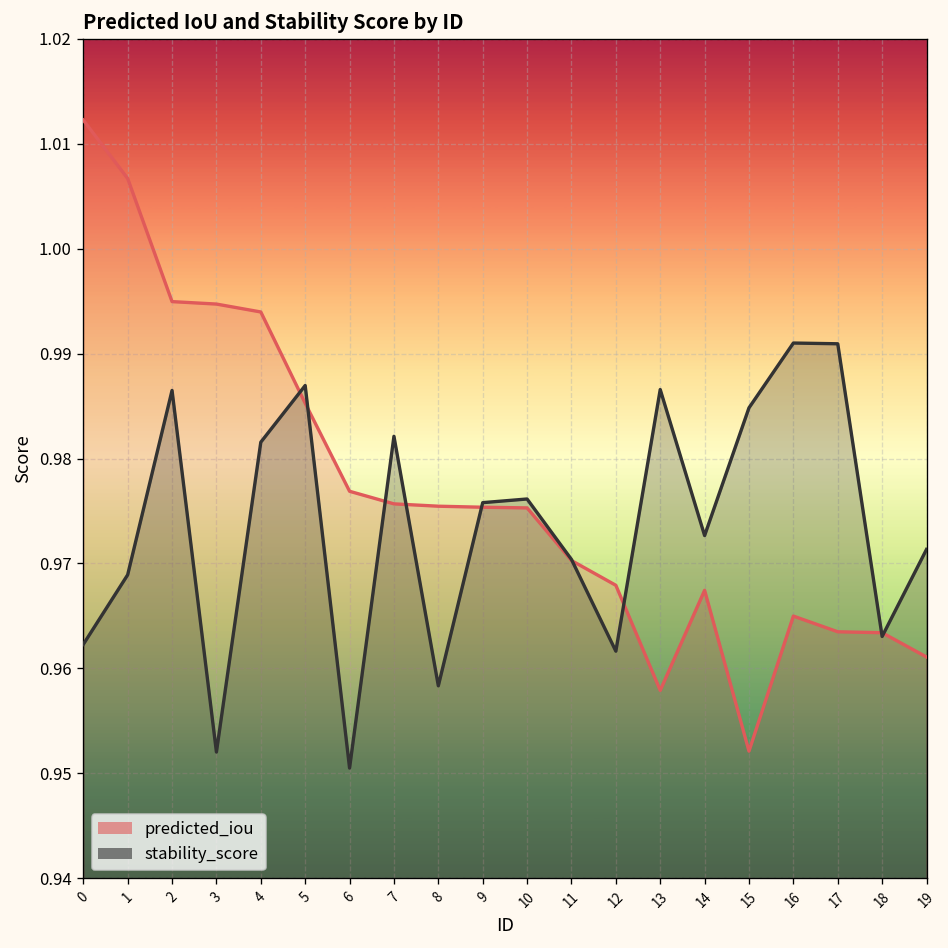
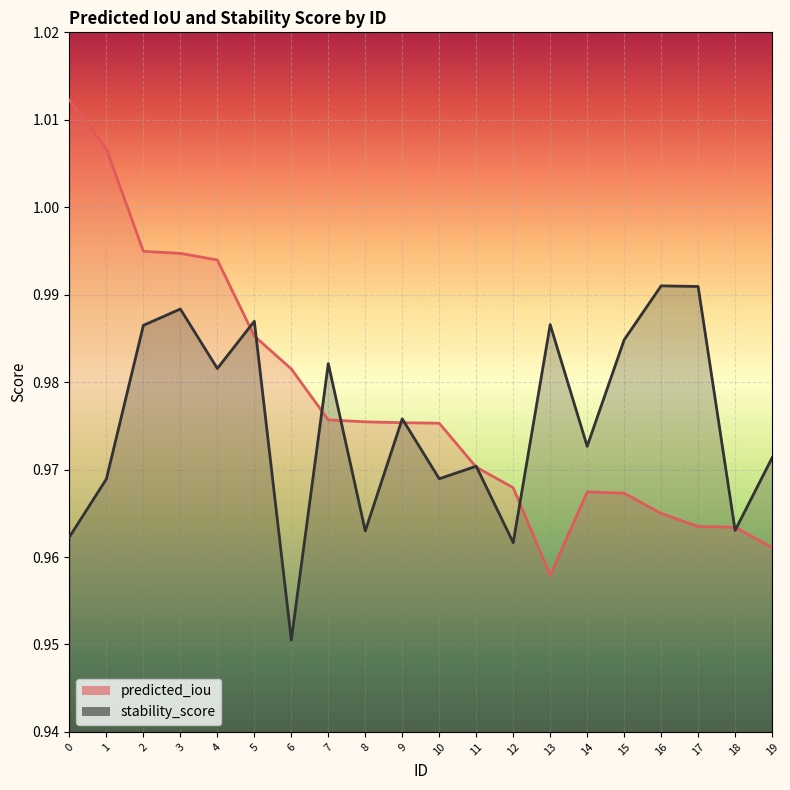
stability_score, 3: 0.952 -> 0.988
predicted_iou, 6: 0.977 -> 0.982
stability_score, 8: 0.958 -> 0.963
stability_score, 10: 0.976 -> 0.969
predicted_iou, 15: 0.952 -> 0.967
